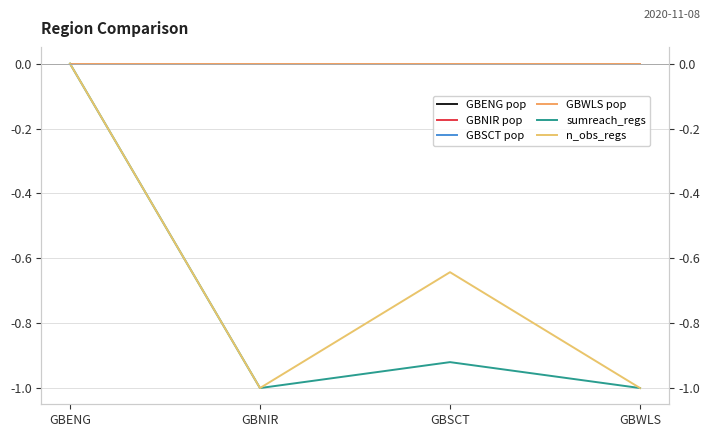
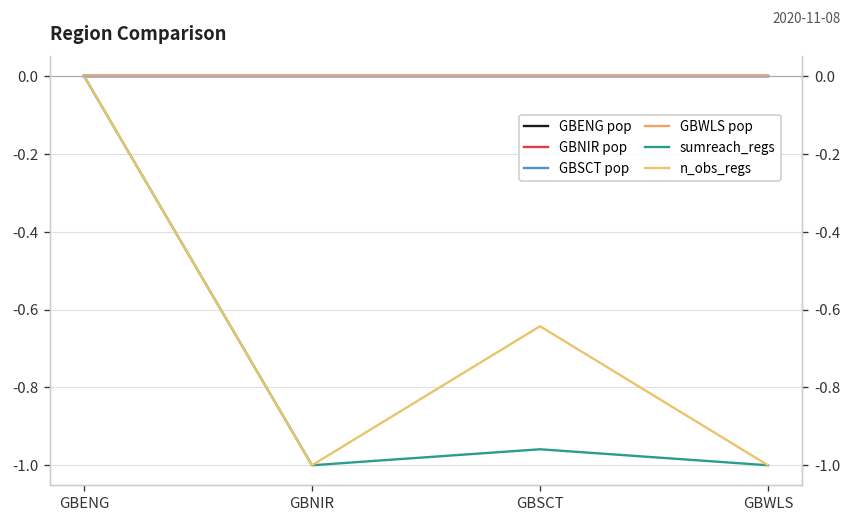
sumreach_regs, GBSCT: -0.92 -> -0.96
